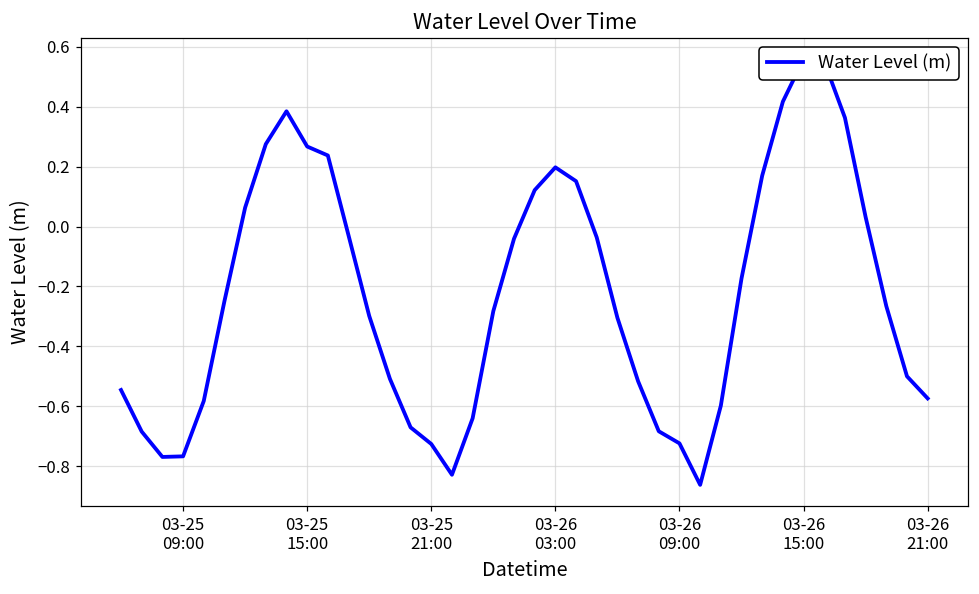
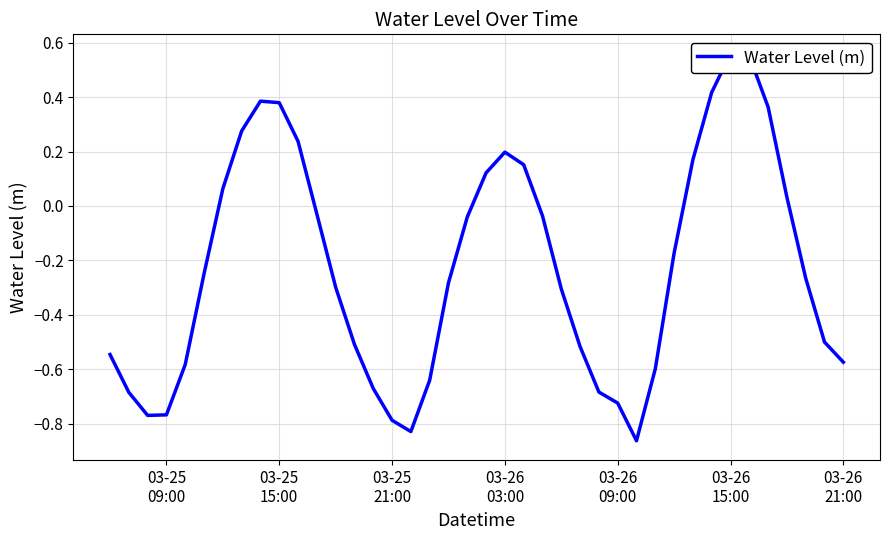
03-25 15:00: 0.27 -> 0.38
03-25 21:00: -0.73 -> -0.79
